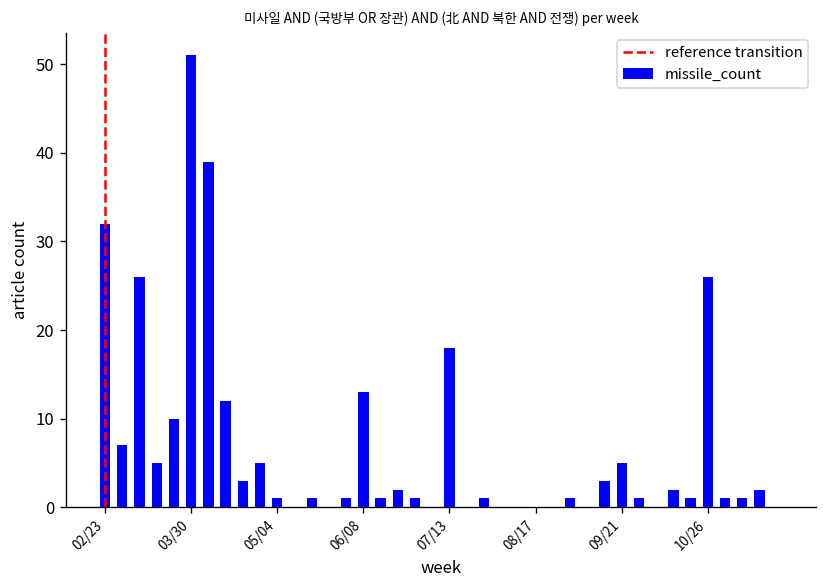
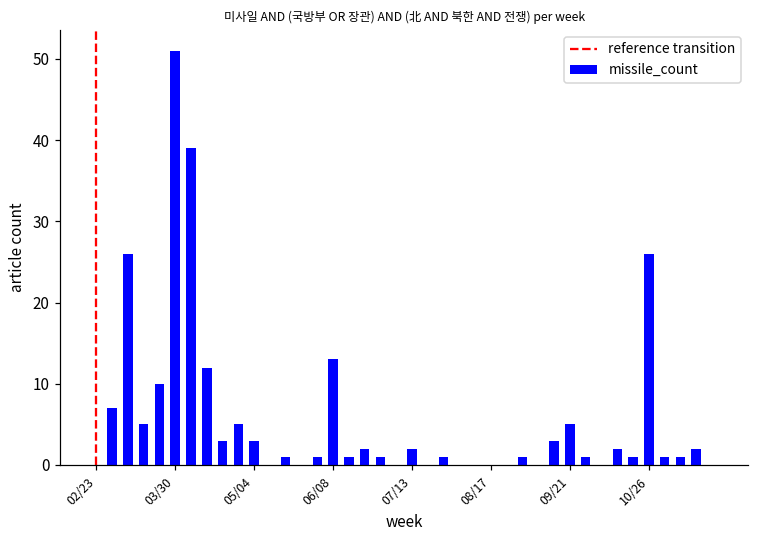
02/23: 32 -> 0
05/04: 1 -> 3
07/13: 18 -> 2
